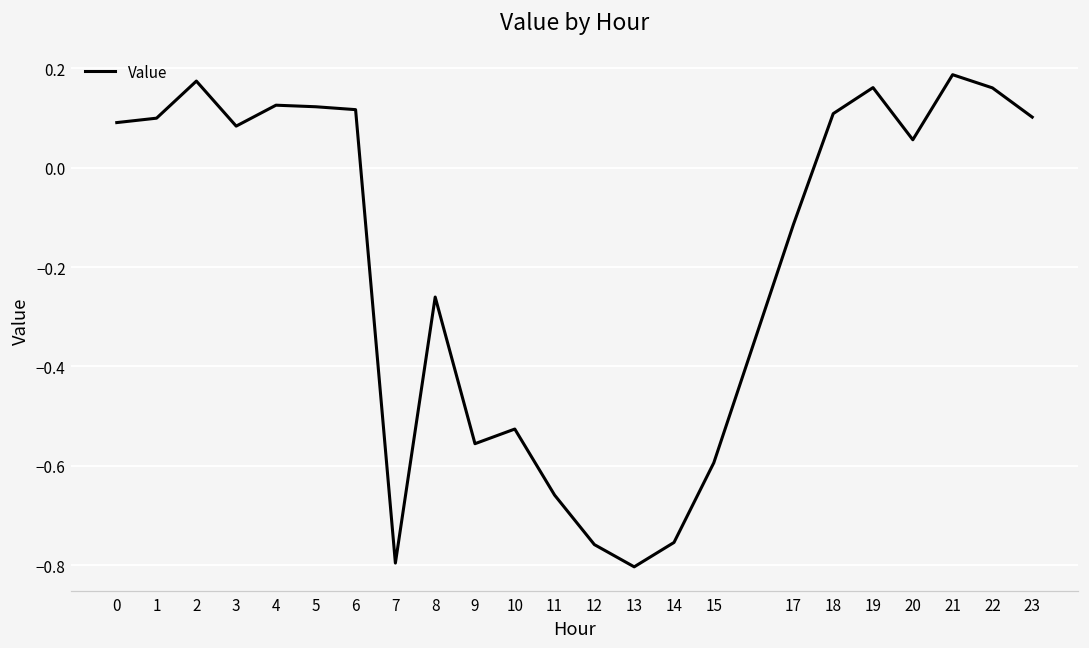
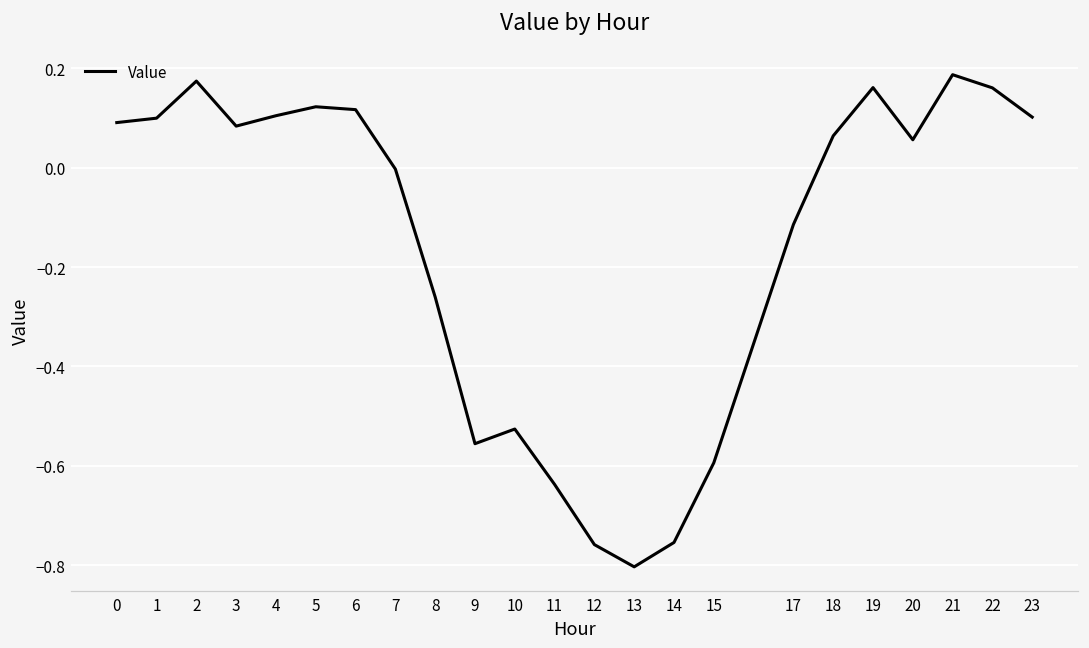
4: 0.13 -> 0.10
7: -0.80 -> 0.00
11: -0.66 -> -0.64
18: 0.11 -> 0.06
